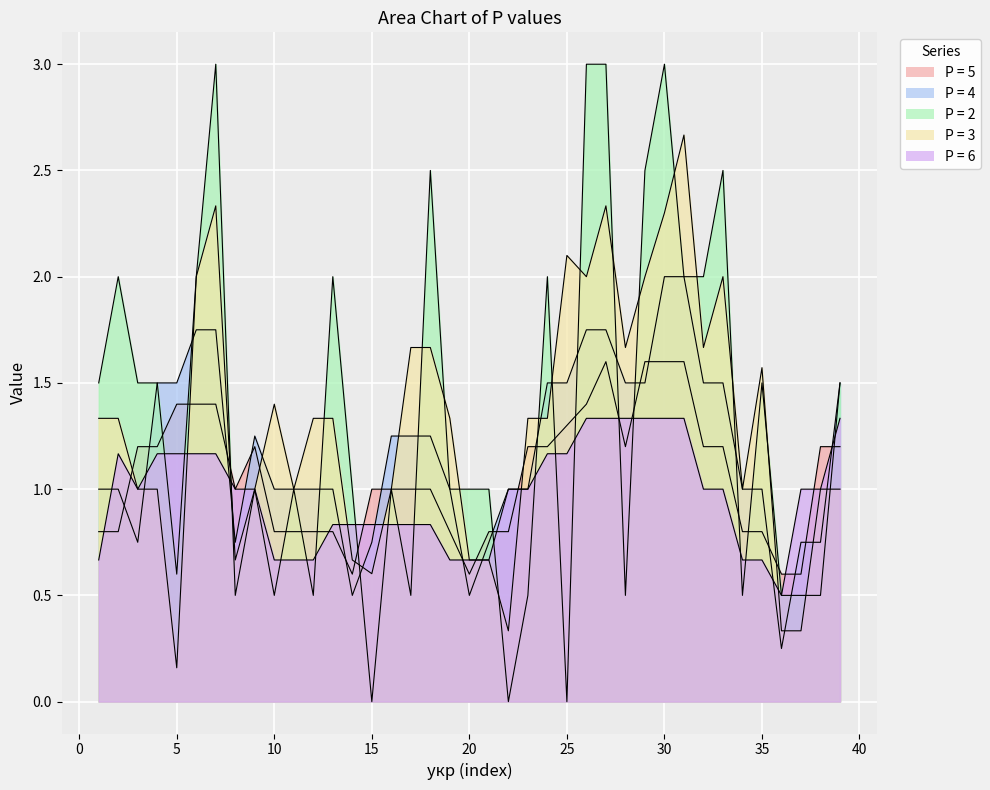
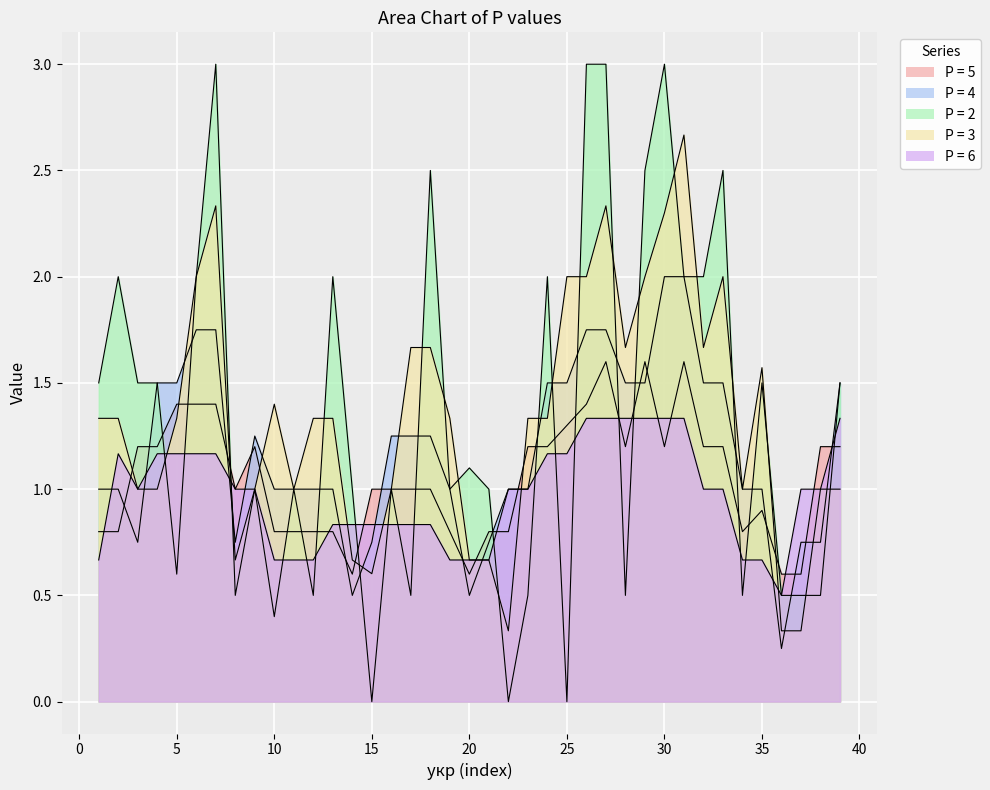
P = 3, 5: 0.16 -> 1.33
P = 2, 10: 0.5 -> 0.4
P = 2, 20: 1.0 -> 1.1
P = 3, 25: 2.1 -> 2.0
P = 5, 30: 1.6 -> 1.2
P = 5, 35: 0.8 -> 0.9
